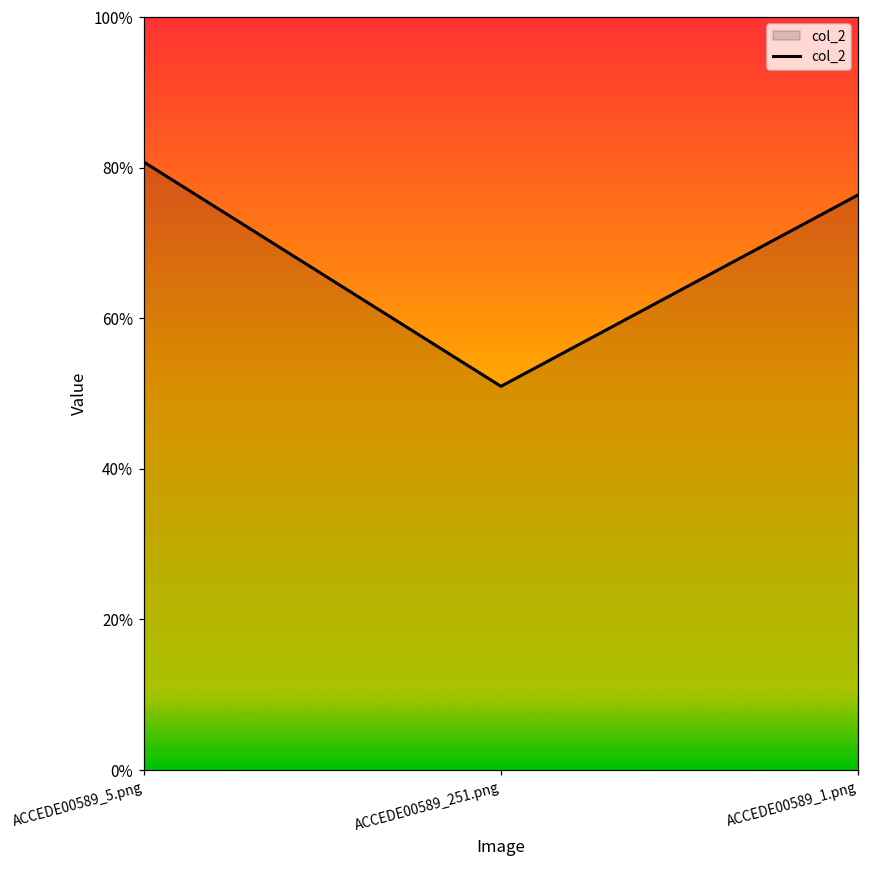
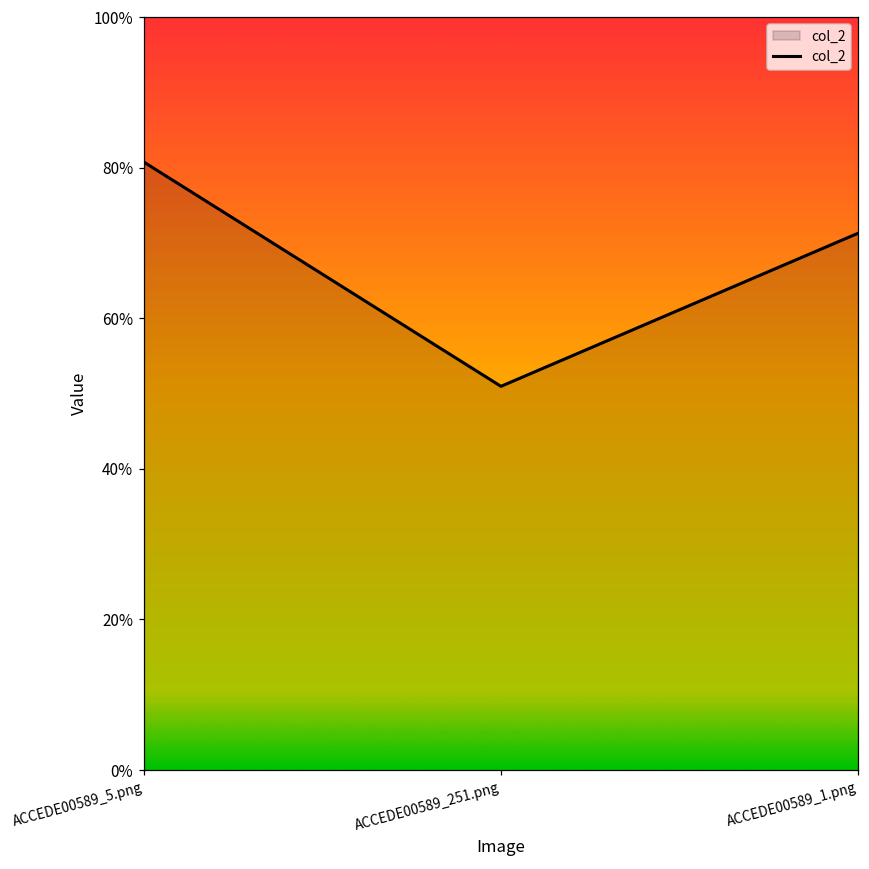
ACCEDE00589_1.png: 76% -> 71%
